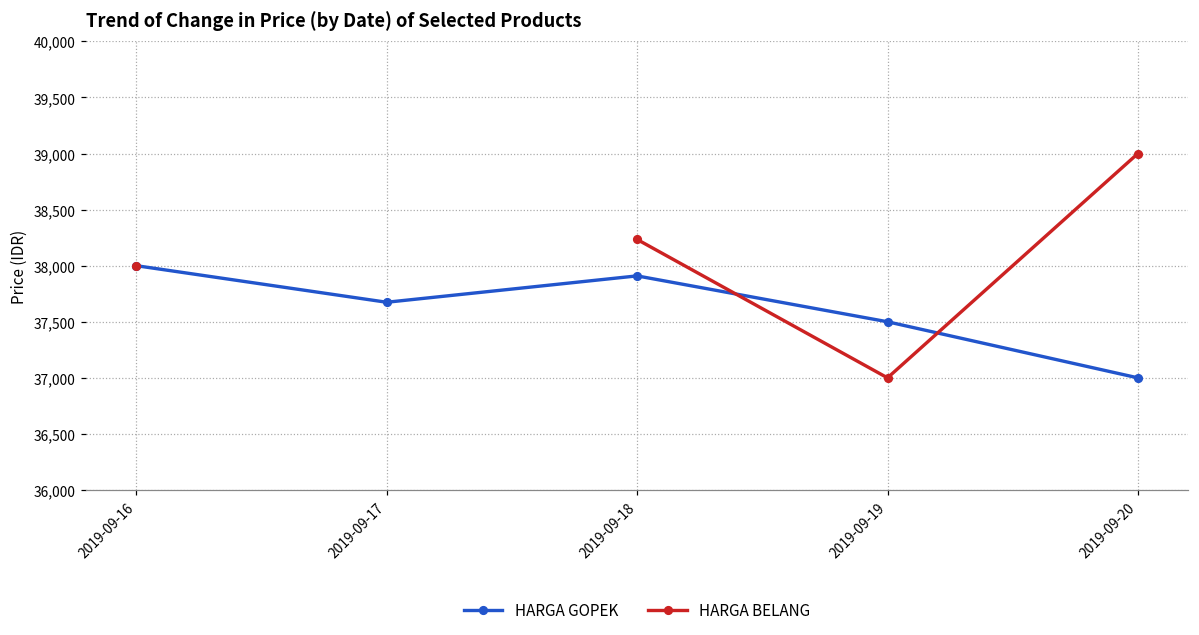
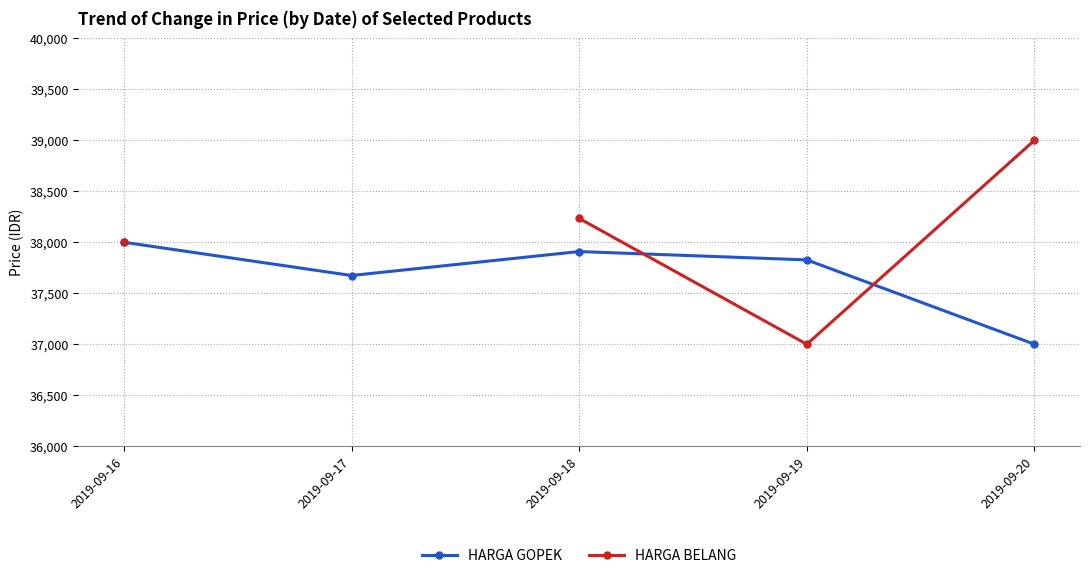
HARGA GOPEK, 2019-09-19: 37,500 -> 37,830
